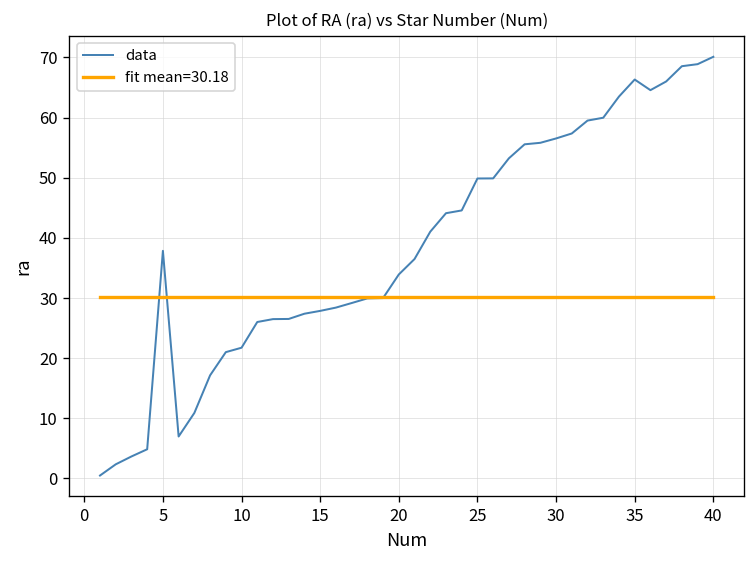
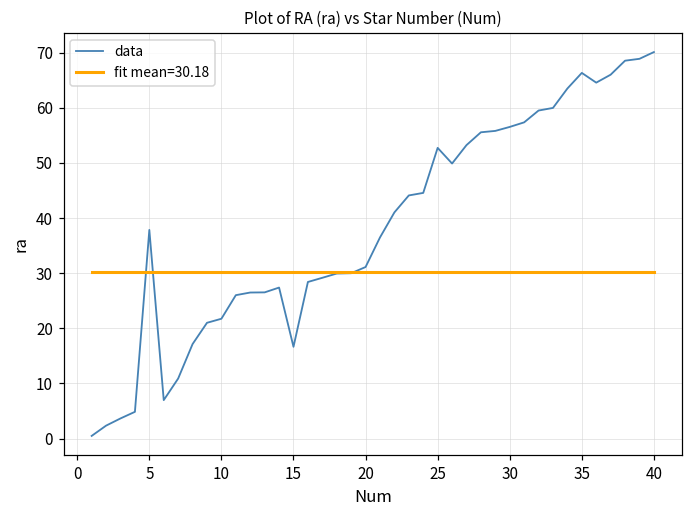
data, 15: 28 -> 17
data, 20: 34 -> 31
data, 25: 50 -> 53
